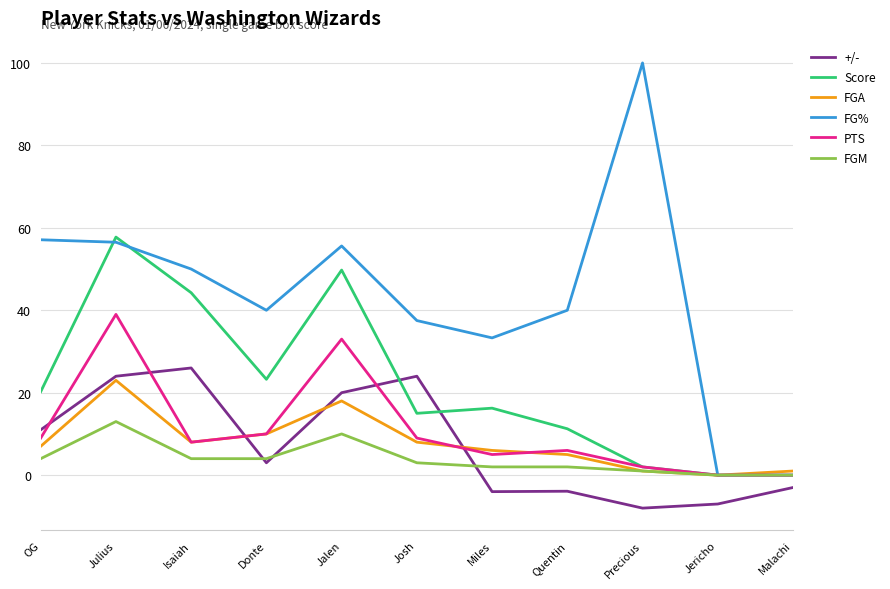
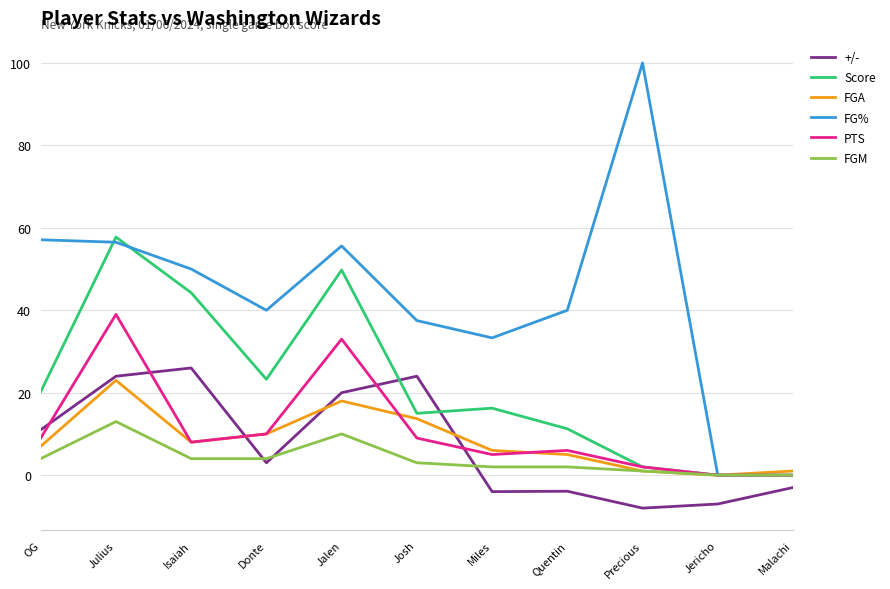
FGA, Josh: 8 -> 14
